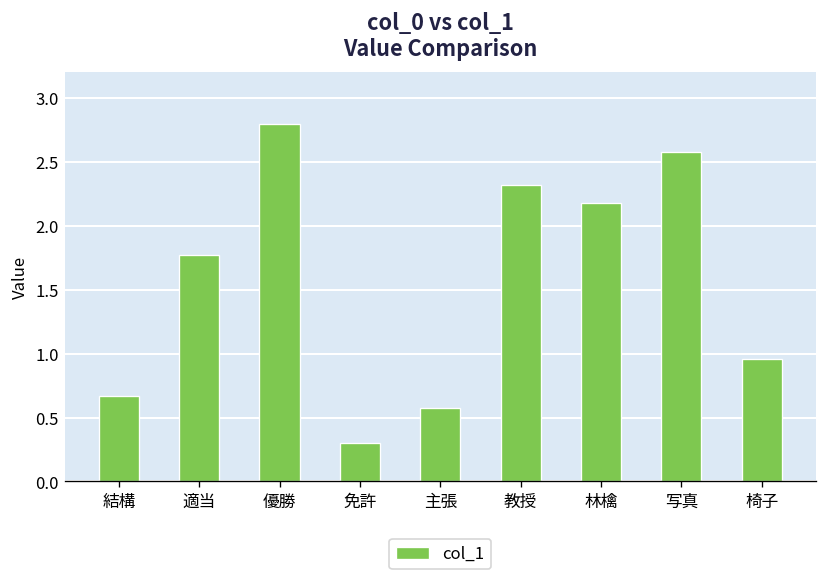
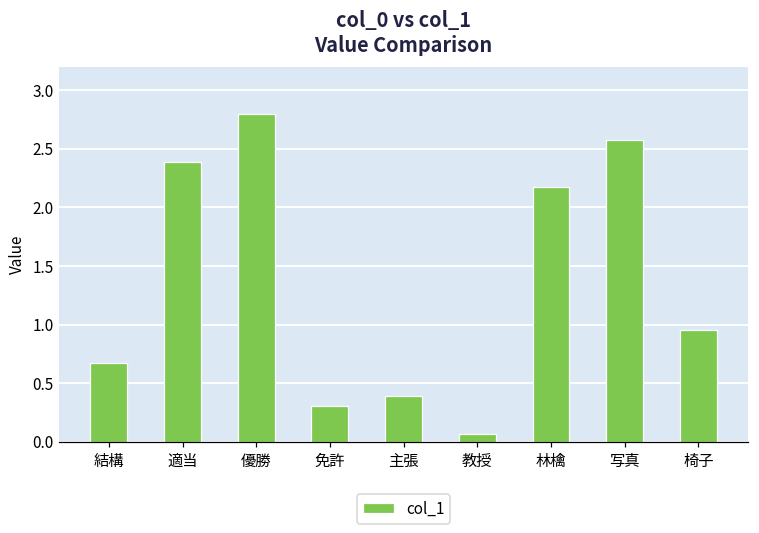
適当: 1.78 -> 2.39
主張: 0.57 -> 0.39
教授: 2.32 -> 0.07
